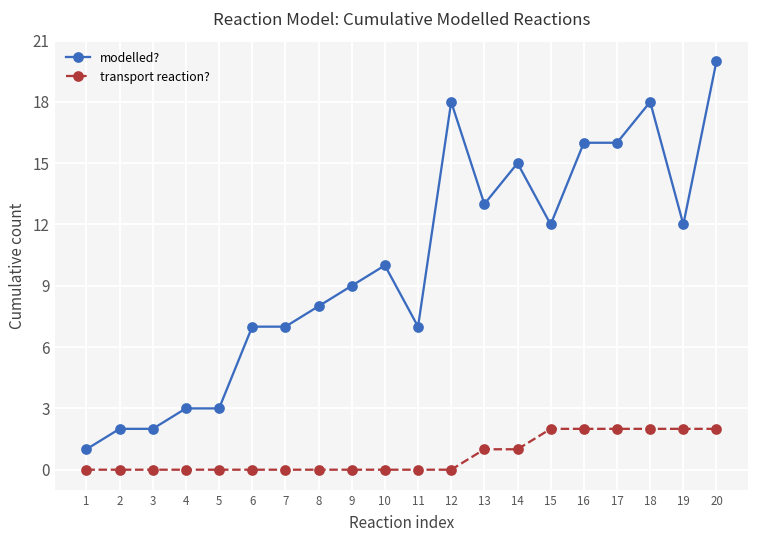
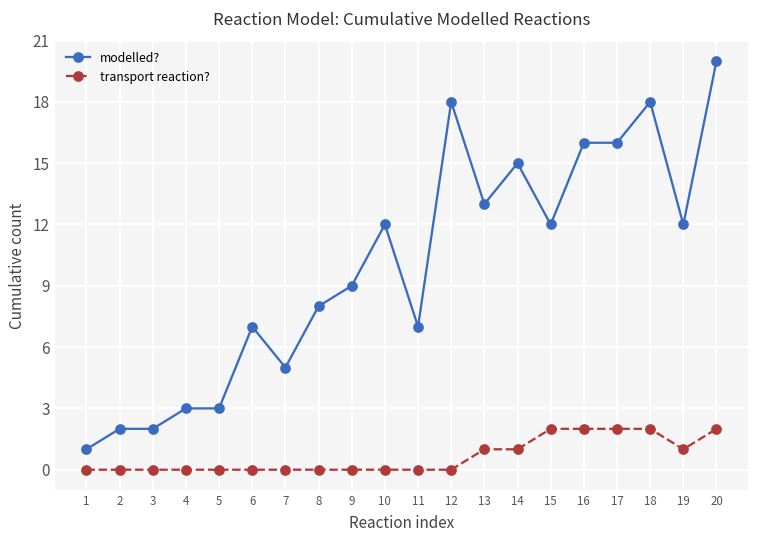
modelled?, 7: 7 -> 5
modelled?, 10: 10 -> 12
transport reaction?, 19: 2 -> 1
